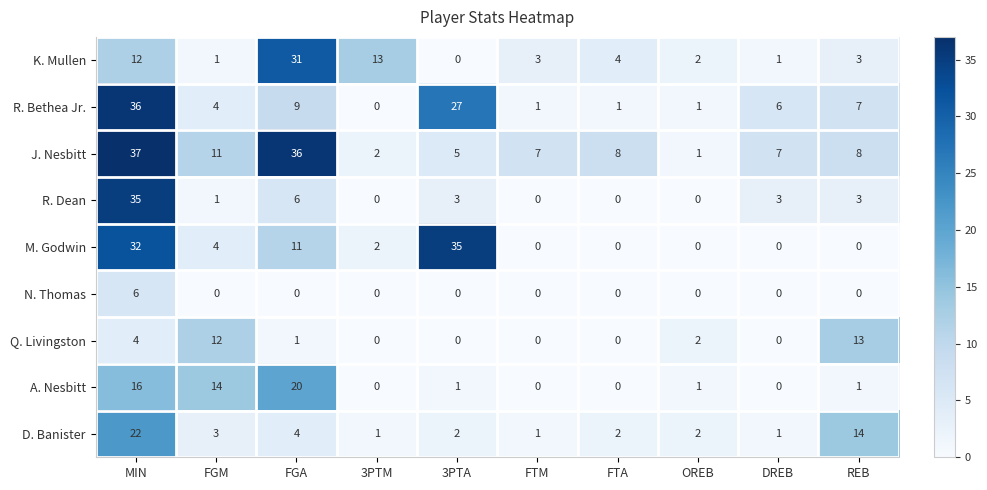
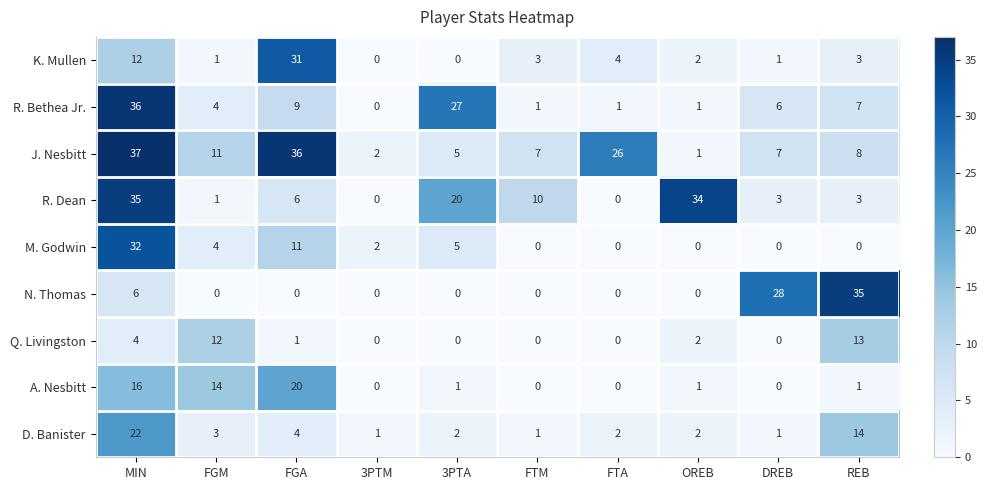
K. Mullen, 3PTM: 13 -> 0
J. Nesbitt, FTA: 8 -> 26
R. Dean, 3PTA: 3 -> 20
R. Dean, FTM: 0 -> 10
R. Dean, OREB: 0 -> 34
M. Godwin, 3PTA: 35 -> 5
N. Thomas, DREB: 0 -> 28
N. Thomas, REB: 0 -> 35
